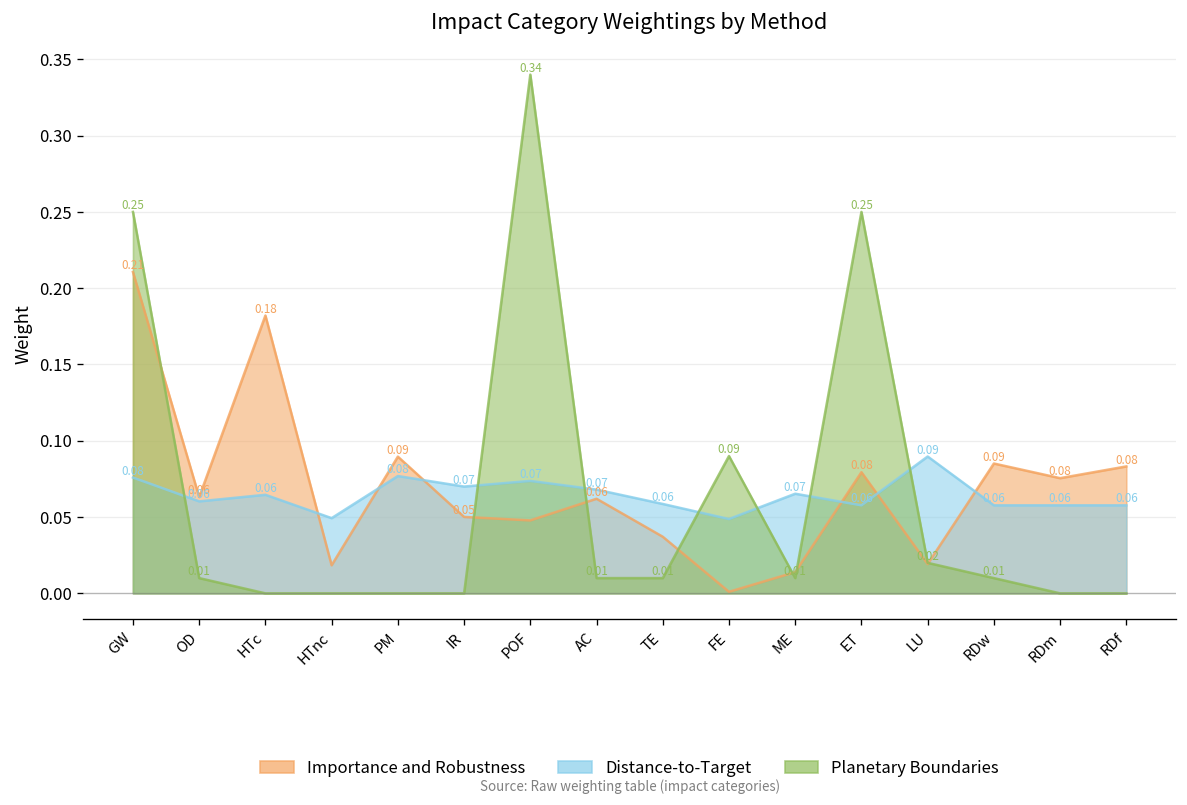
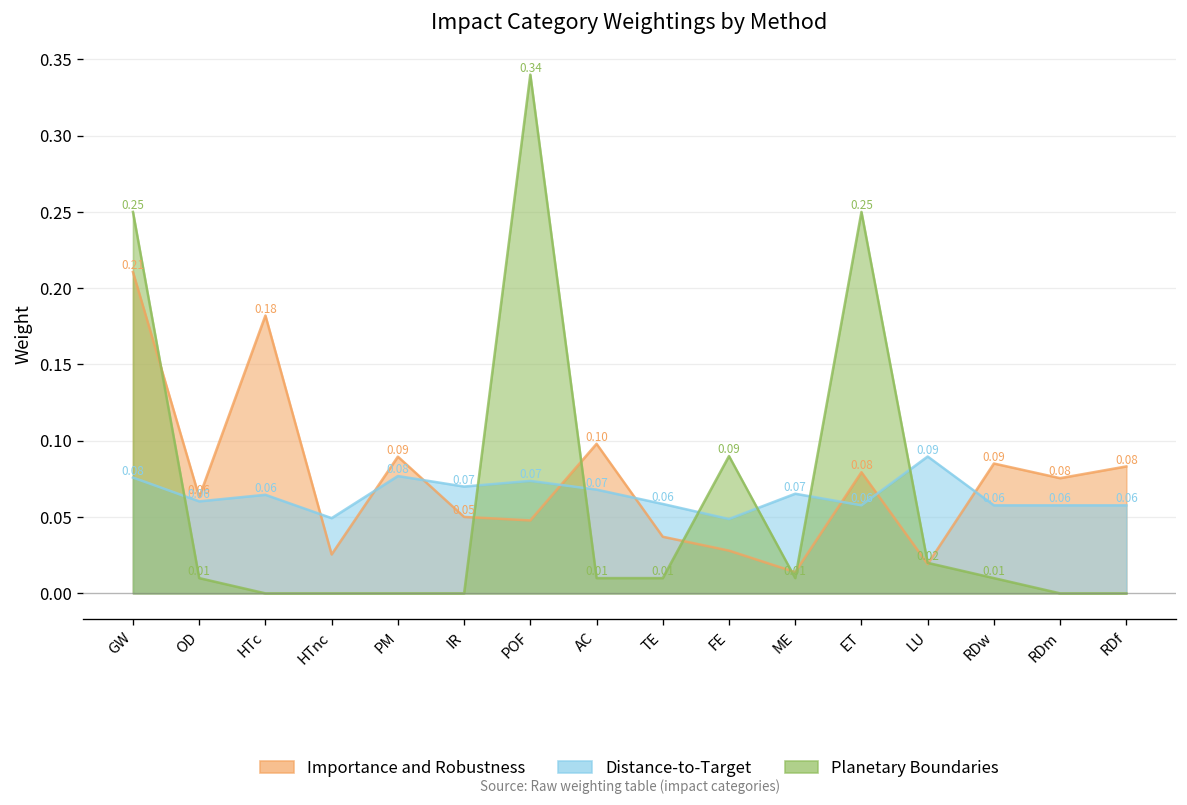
Importance and Robustness, HTnc: 0.018 -> 0.026
Importance and Robustness, AC: 0.06 -> 0.10
Importance and Robustness, FE: 0.001 -> 0.028
